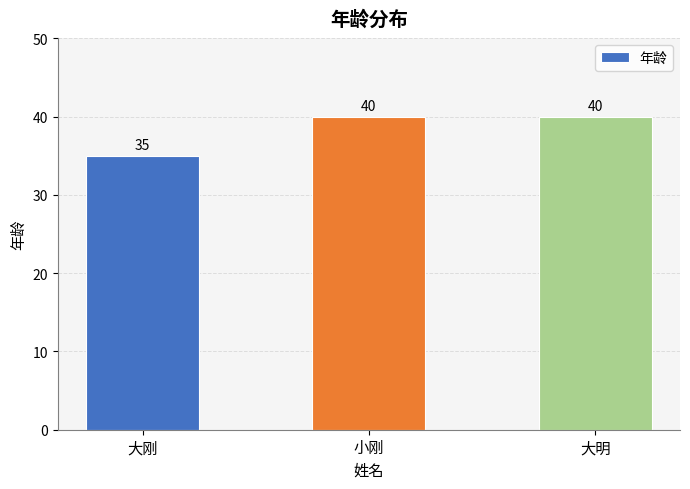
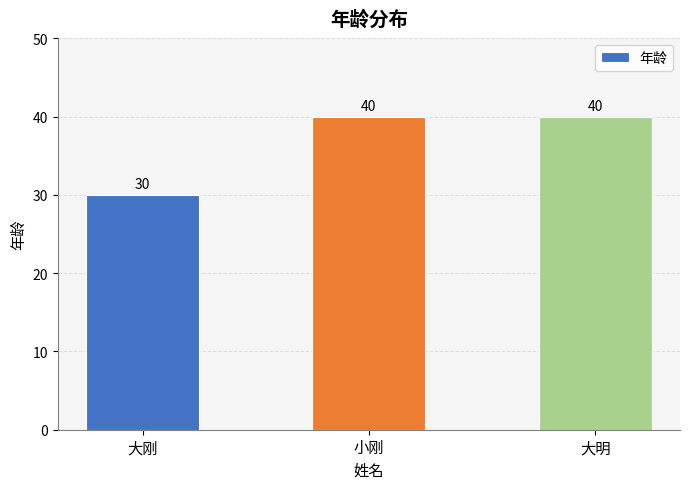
大刚: 35 -> 30
